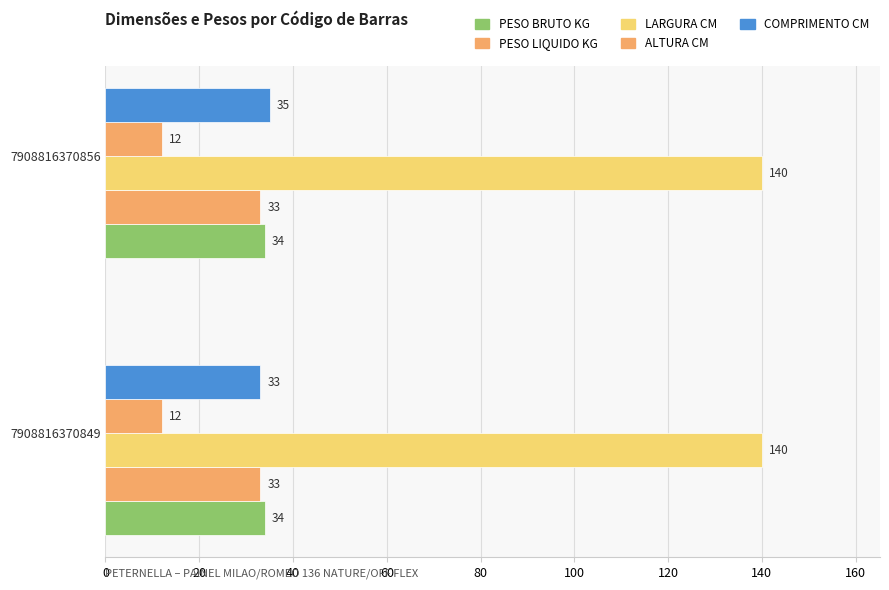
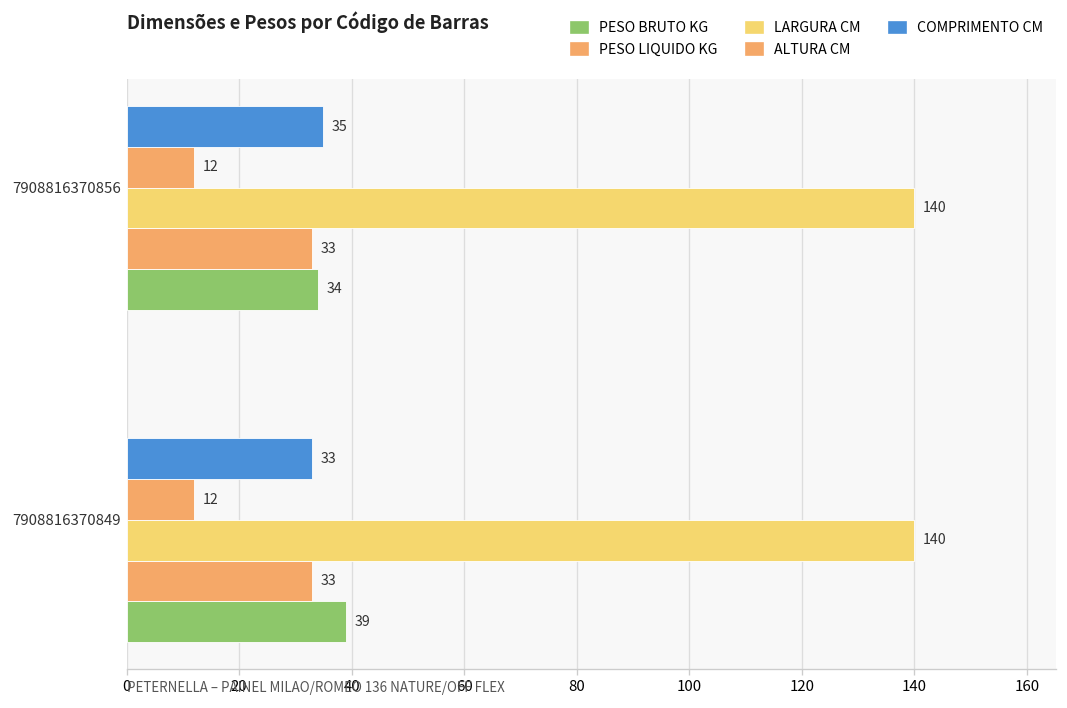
PESO BRUTO KG, 7908816370849: 34 -> 39
